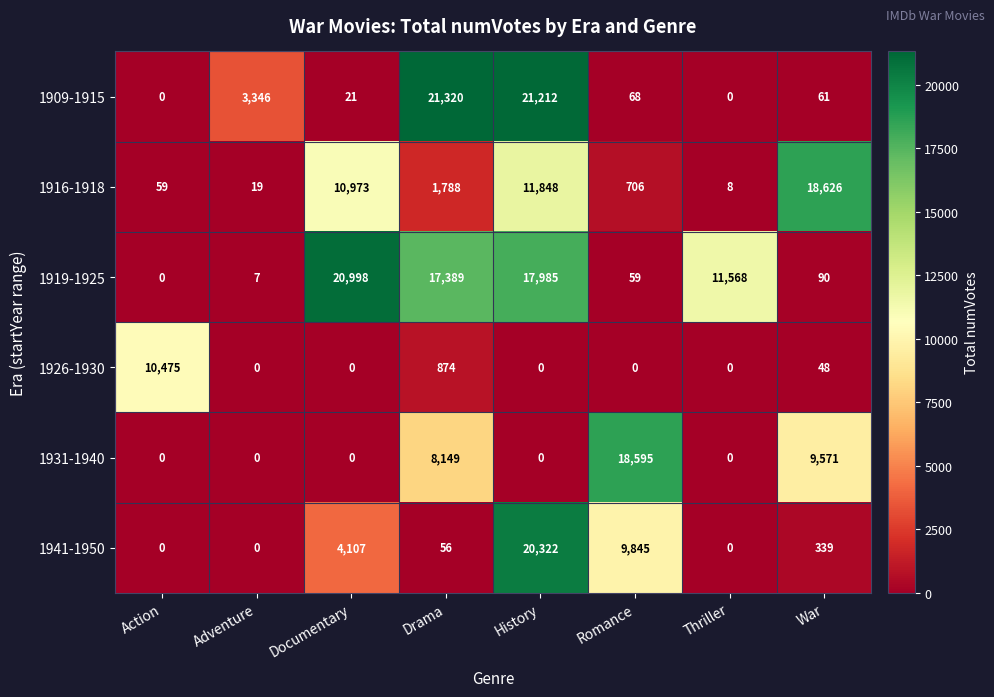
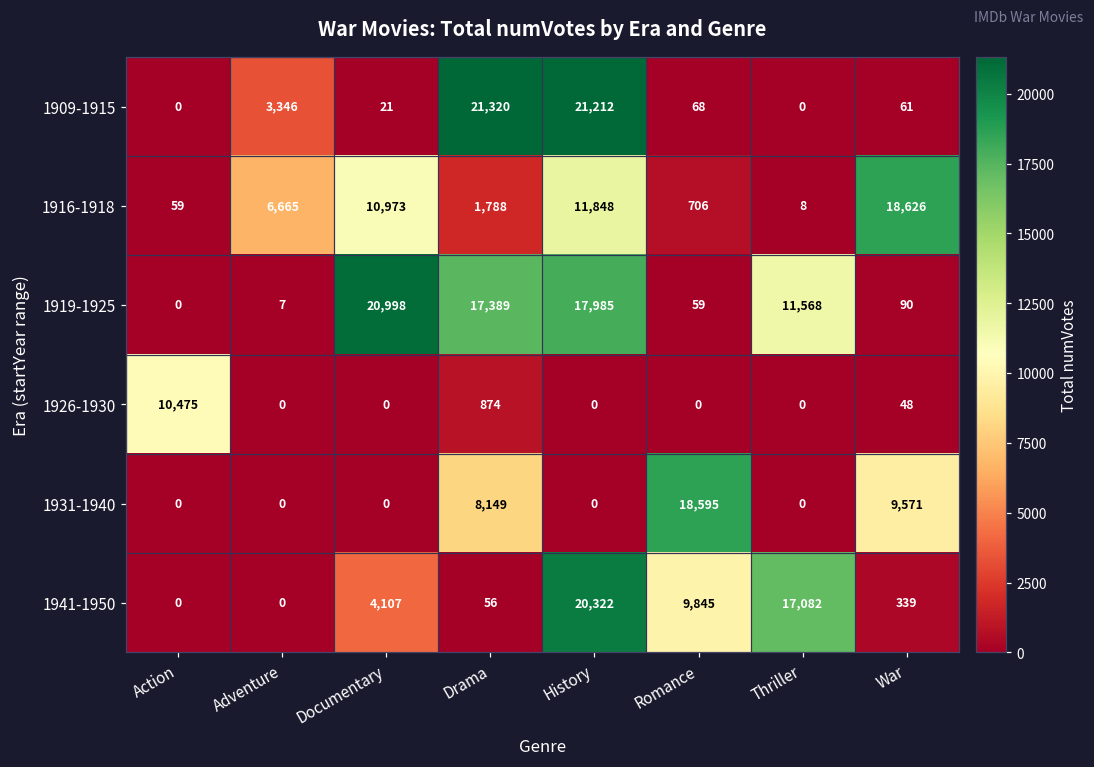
1916-1918, Adventure: 19 -> 6,665
1941-1950, Thriller: 0 -> 17,082
